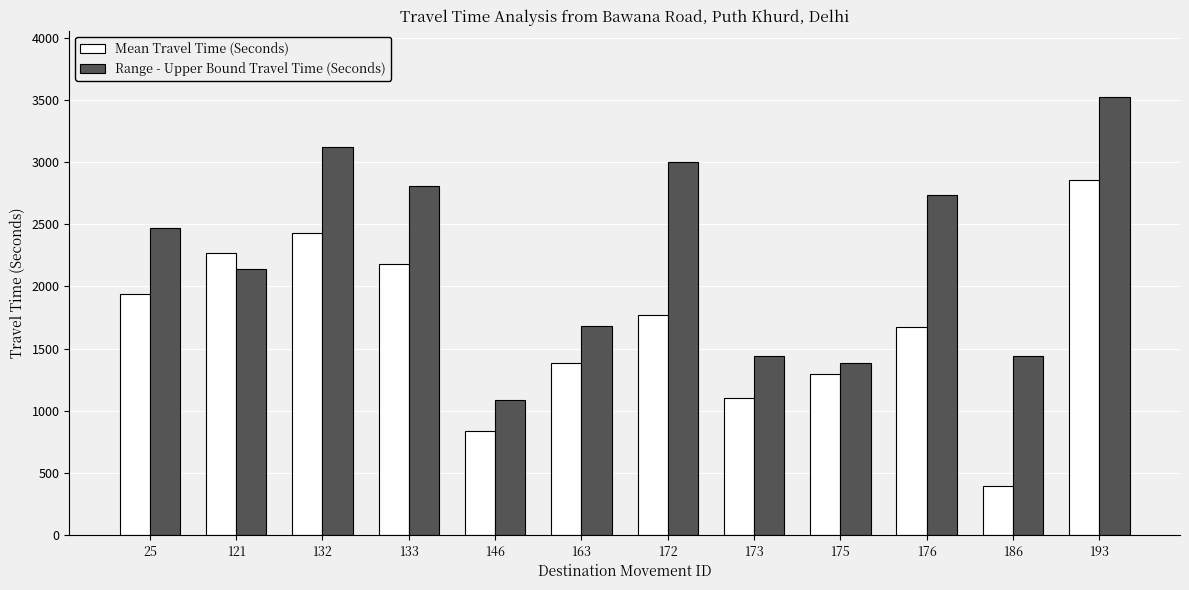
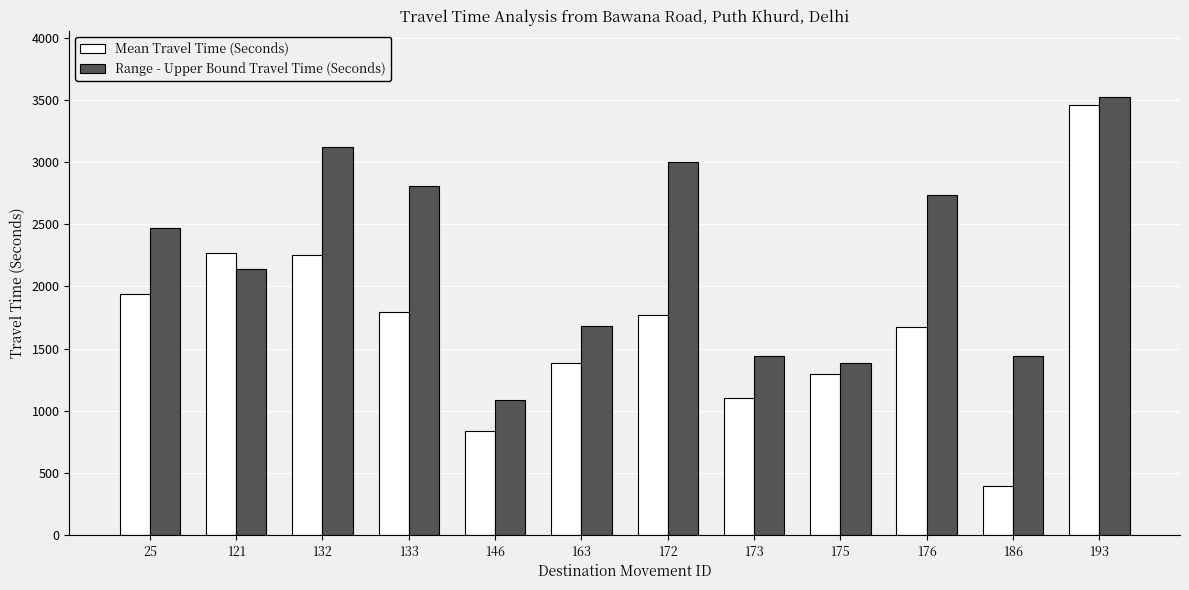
Mean Travel Time (Seconds), 132: 2430 -> 2250
Mean Travel Time (Seconds), 133: 2180 -> 1800
Mean Travel Time (Seconds), 193: 2850 -> 3460
